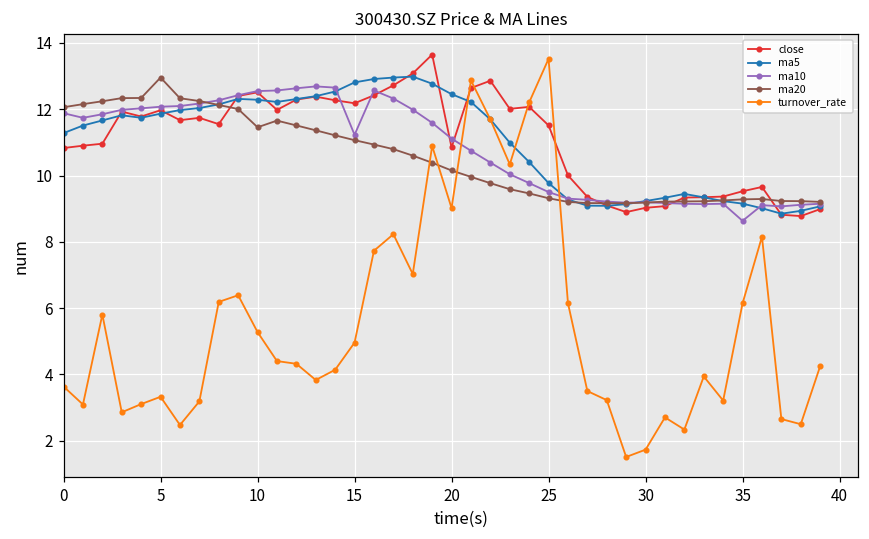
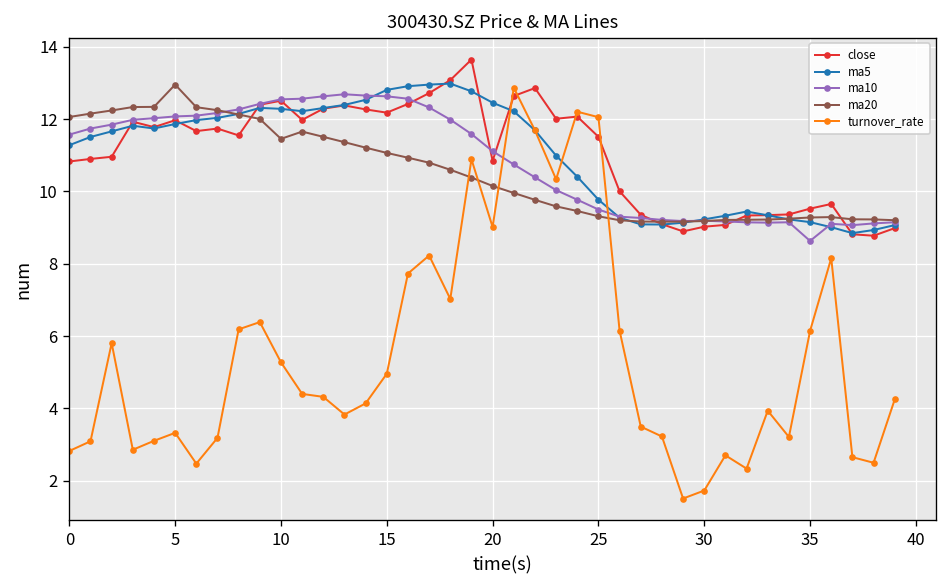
ma10, 0: 11.9 -> 11.6
turnover_rate, 0: 3.6 -> 2.8
ma10, 15: 11.2 -> 12.6
turnover_rate, 25: 13.5 -> 12.1
